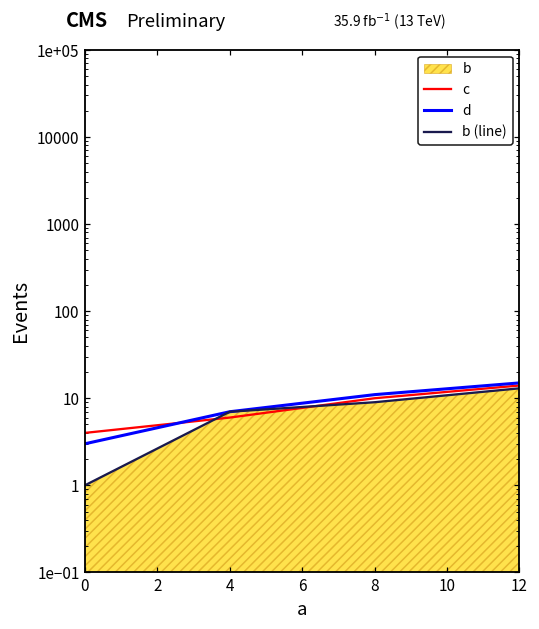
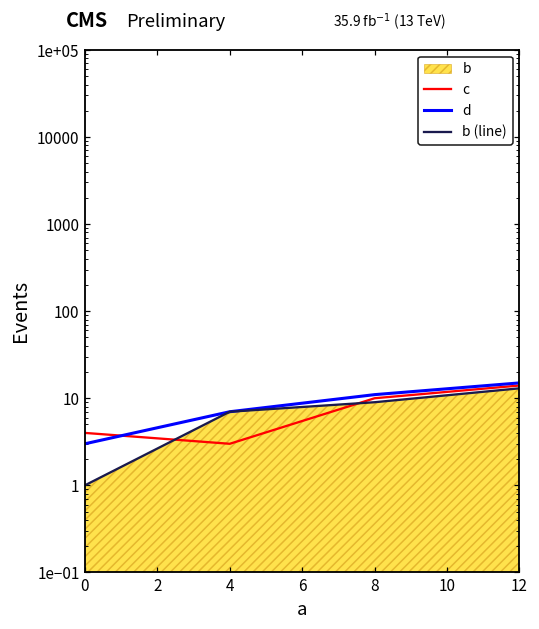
c, 4: 6 -> 3
